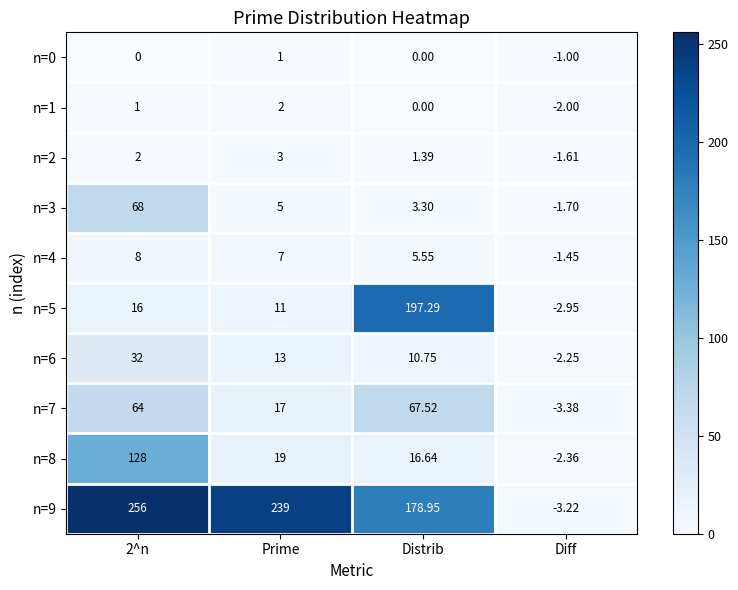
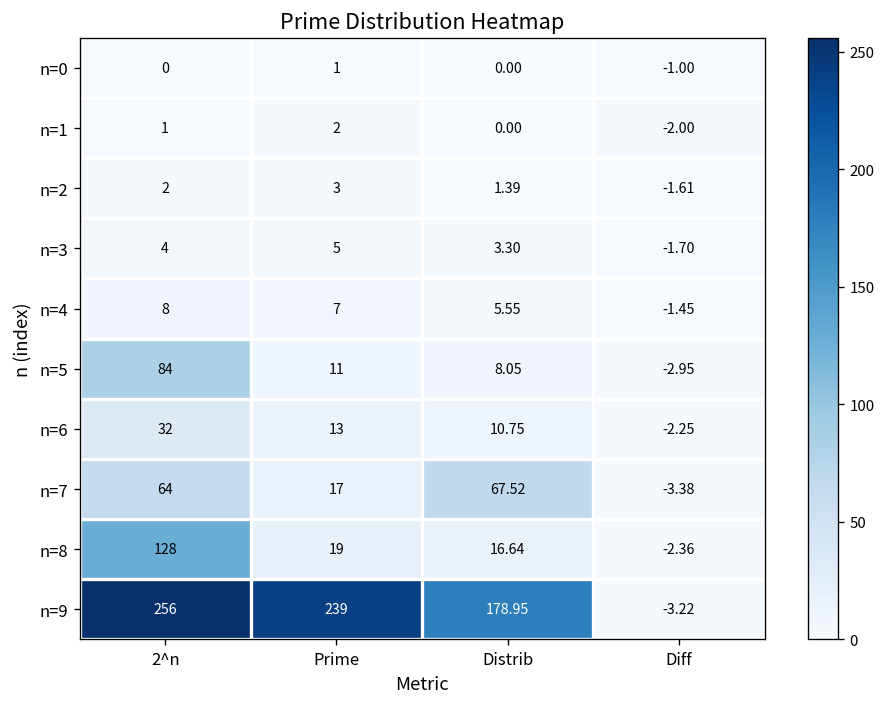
n=3, 2^n: 68 -> 4
n=5, 2^n: 16 -> 84
n=5, Distrib: 197.29 -> 8.05
